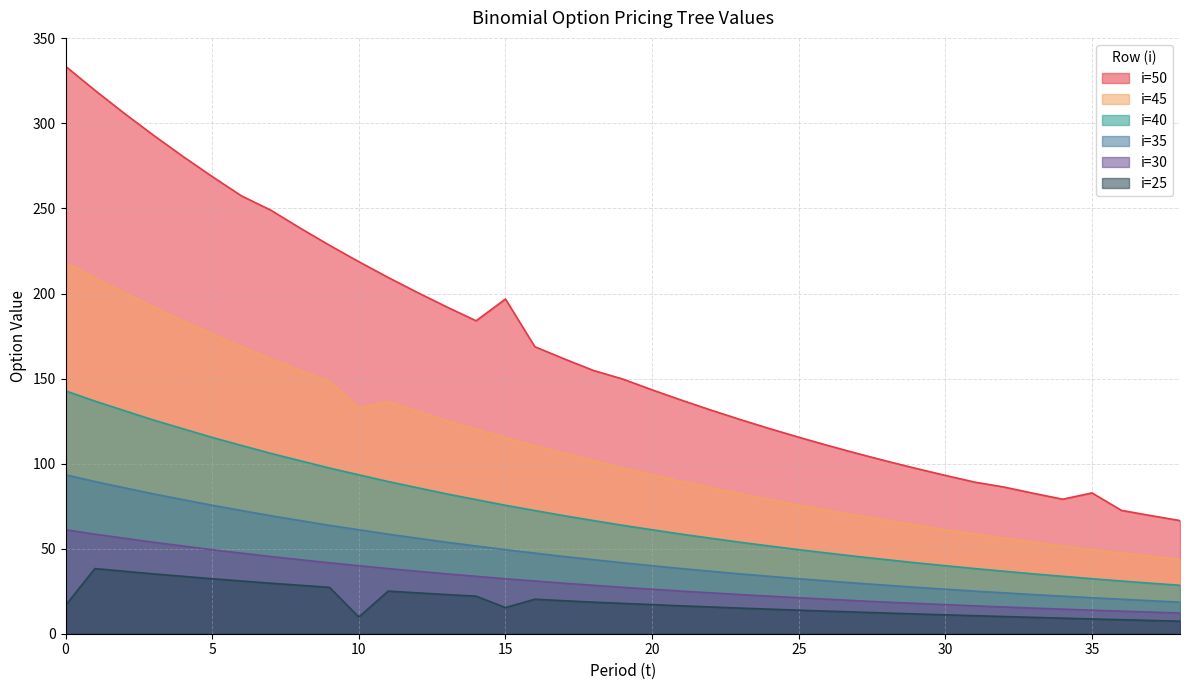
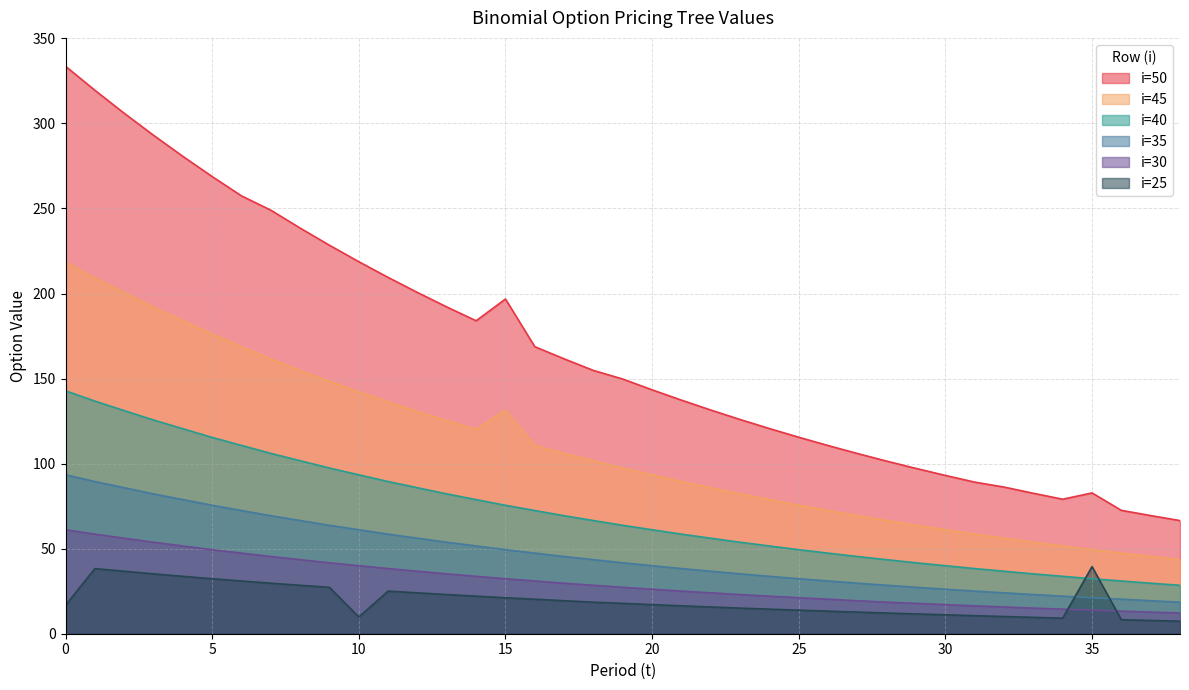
i=45, 10: 133 -> 142
i=45, 15: 115 -> 131
i=25, 15: 15 -> 21
i=25, 35: 9 -> 39
